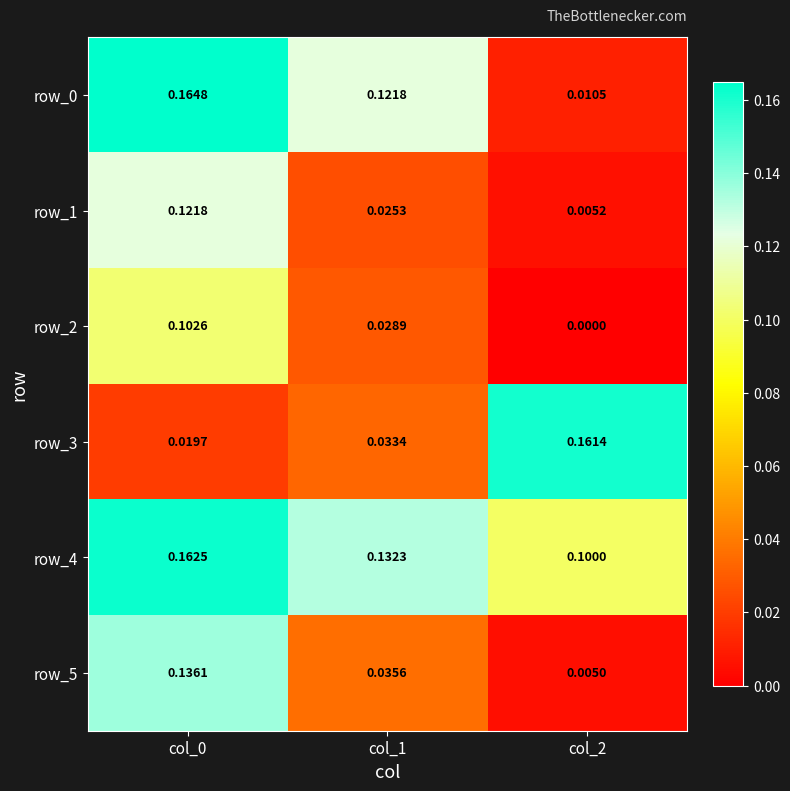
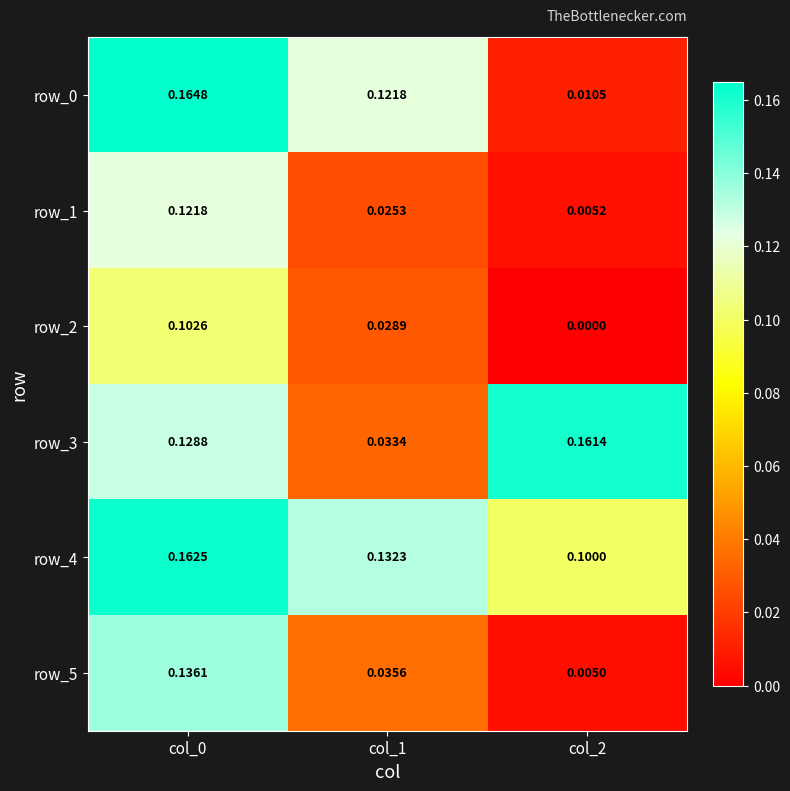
row_3, col_0: 0.0197 -> 0.1288
